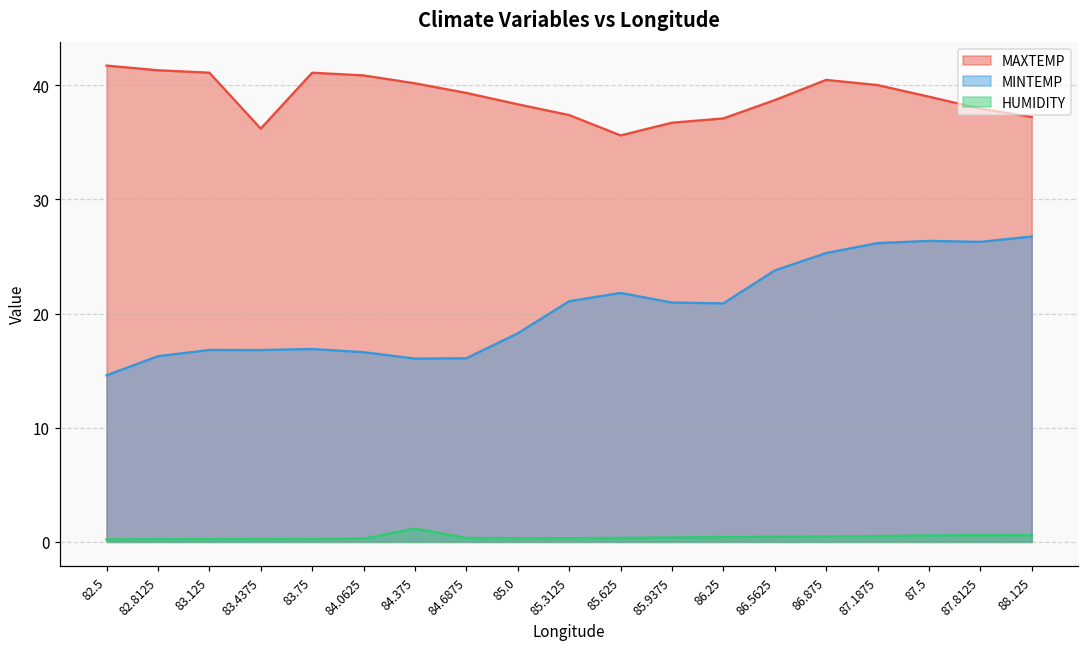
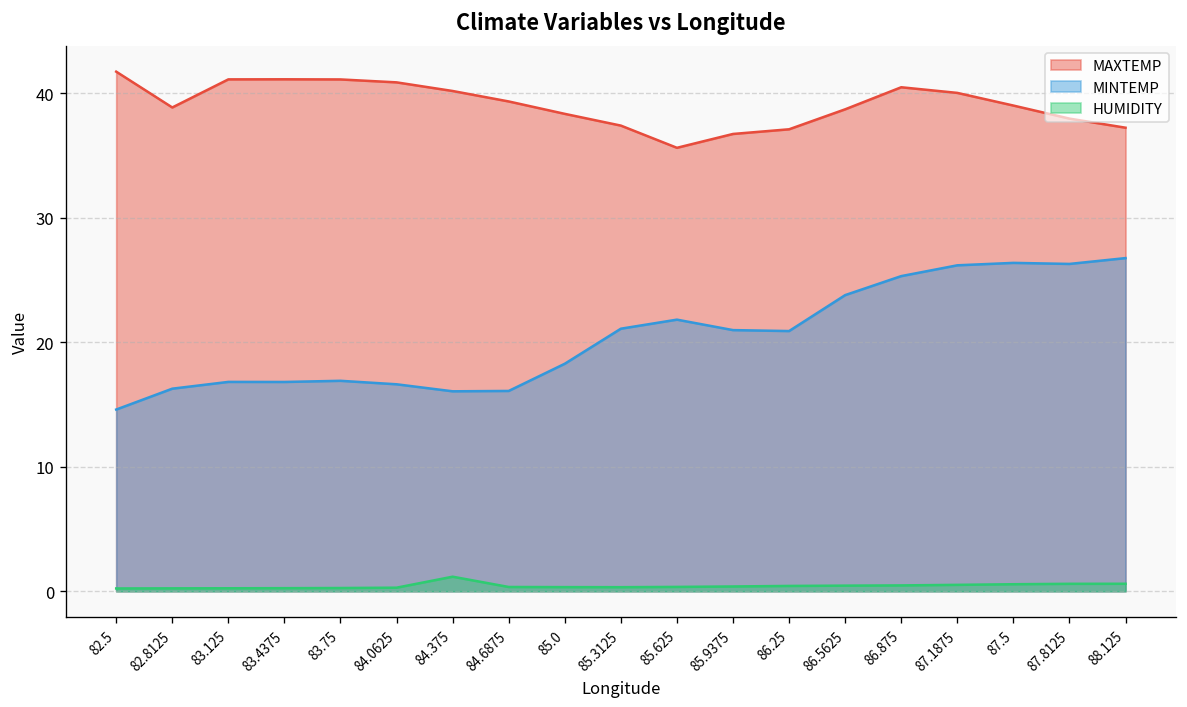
MAXTEMP, 82.8125: 41.3 -> 38.8
MAXTEMP, 83.4375: 36.2 -> 41.1
